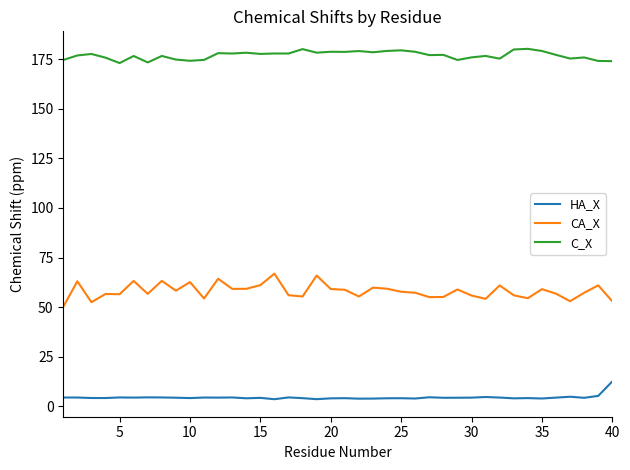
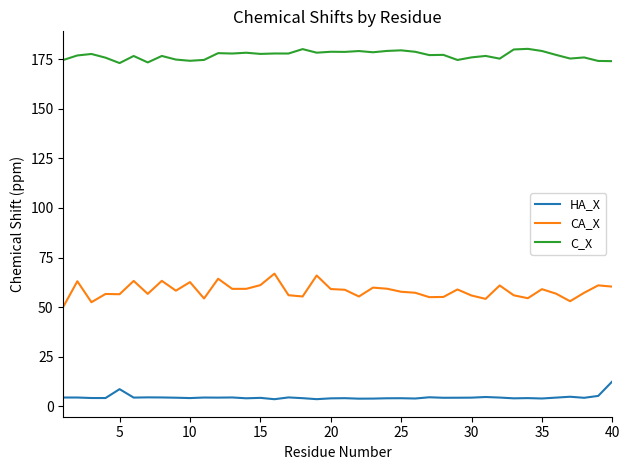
HA_X, 5: 5 -> 9
CA_X, 40: 53 -> 60
